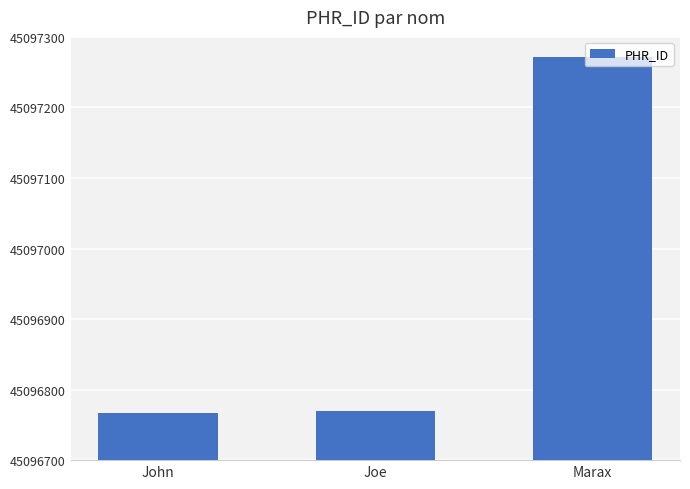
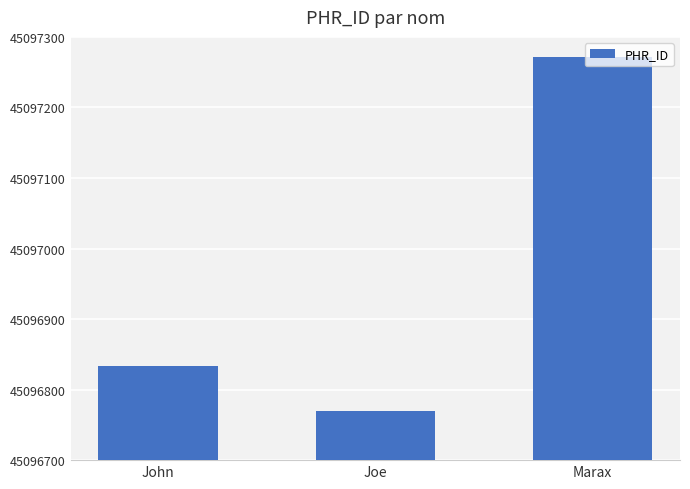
John: 45096770 -> 45096830
